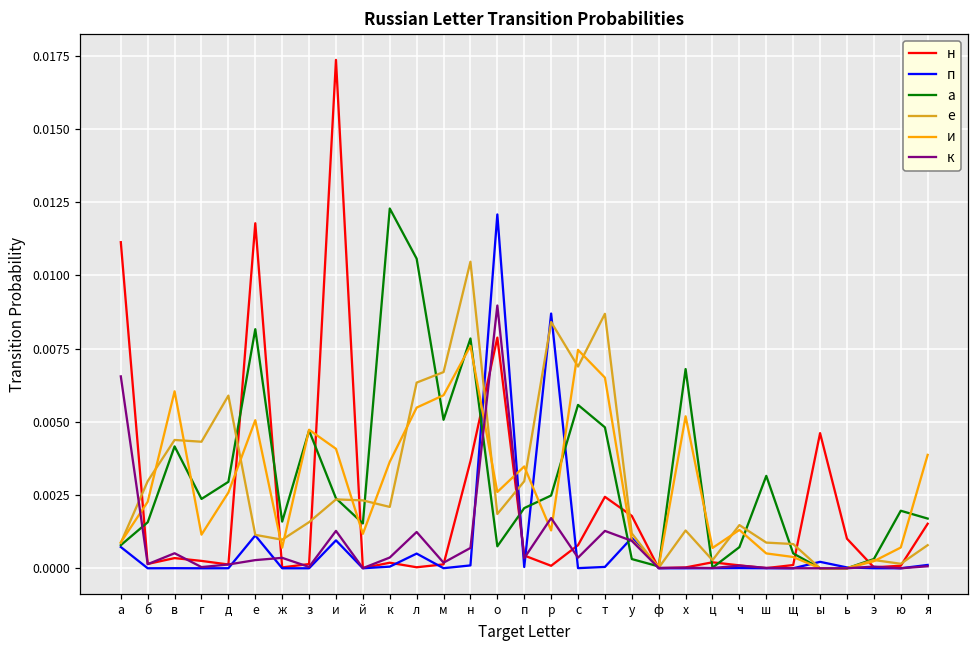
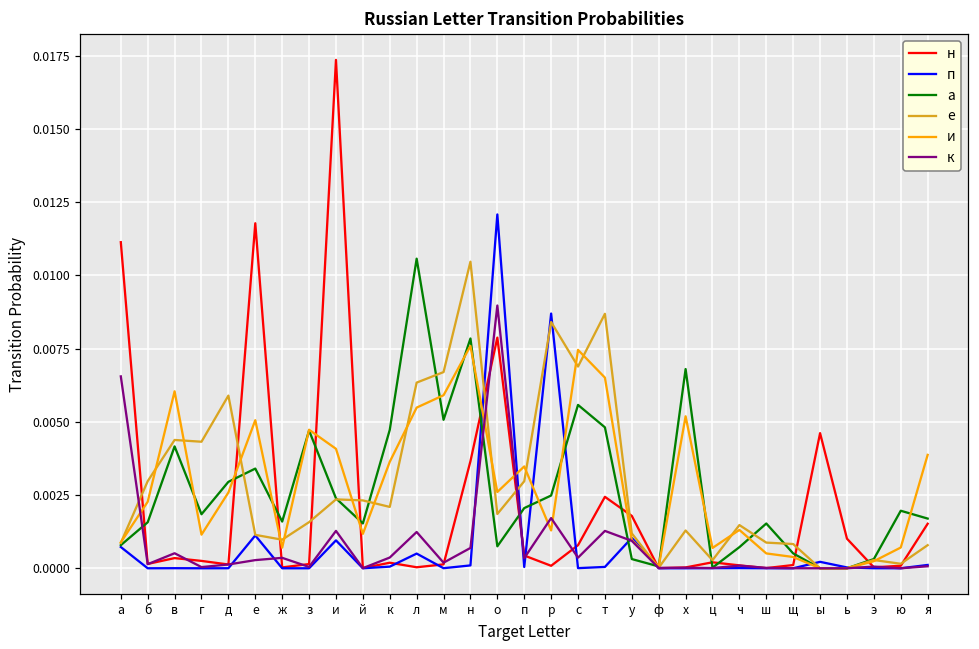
а, г: 0.0024 -> 0.0018
а, е: 0.0082 -> 0.0034
а, к: 0.0123 -> 0.0047
а, ш: 0.0032 -> 0.0015
